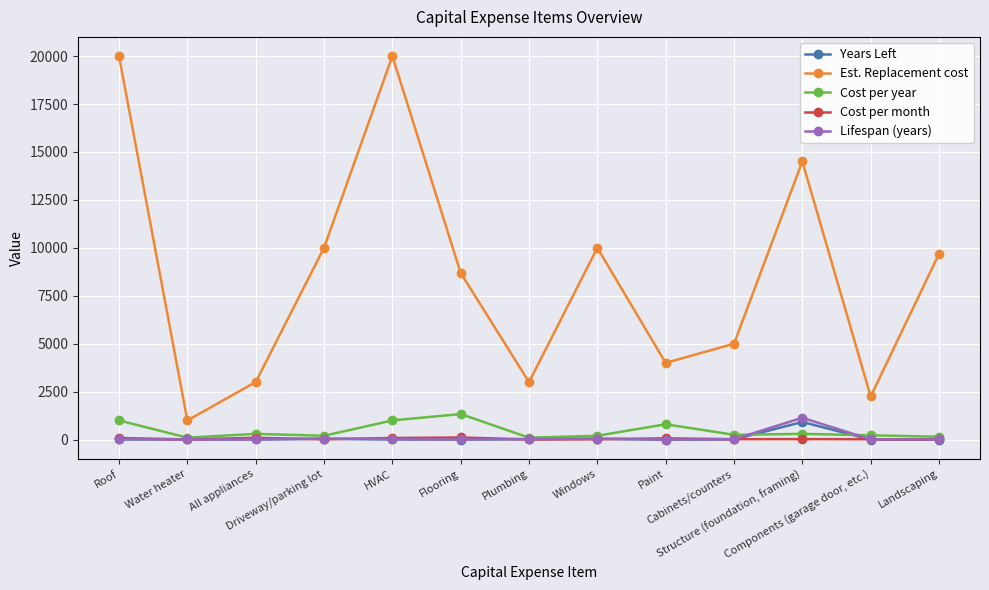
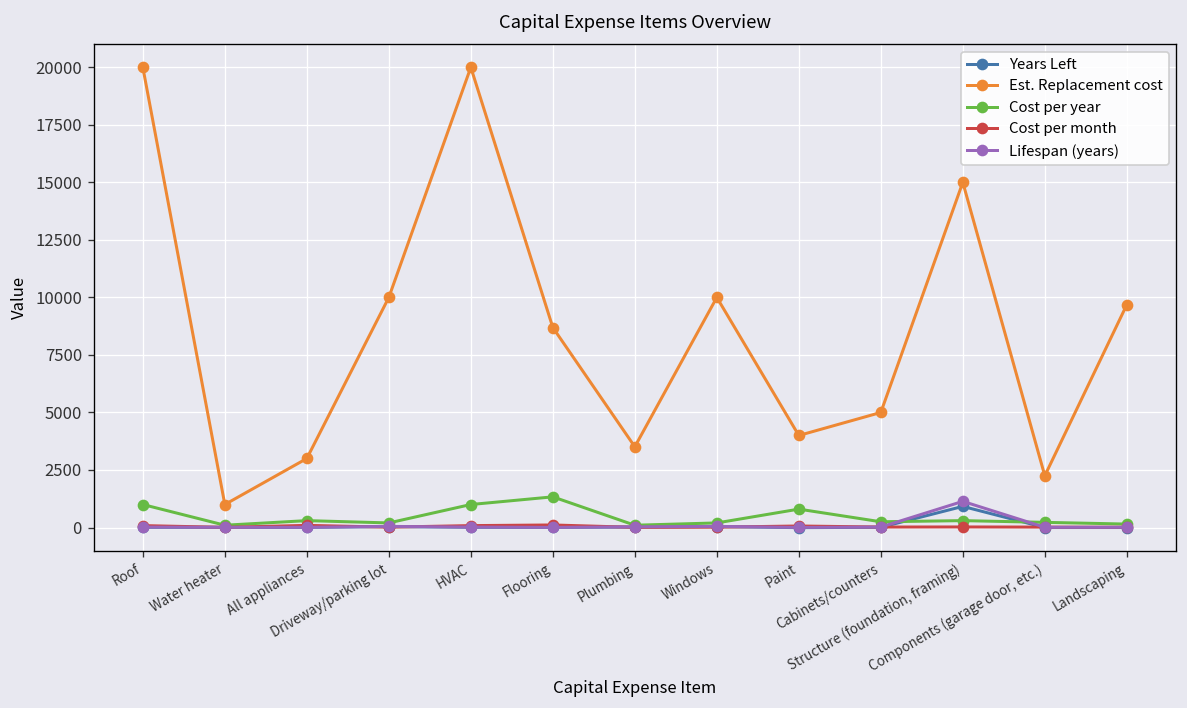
Est. Replacement cost, Plumbing: 3000 -> 3500
Est. Replacement cost, Structure (foundation, framing): 14500 -> 15000
